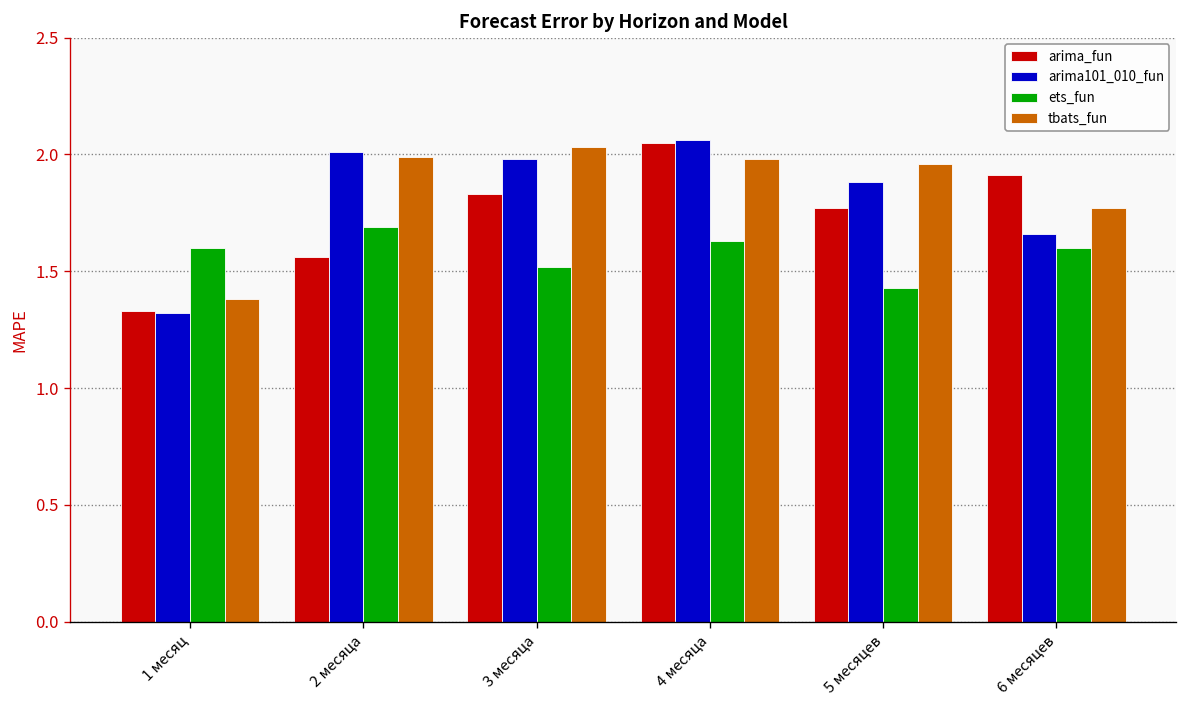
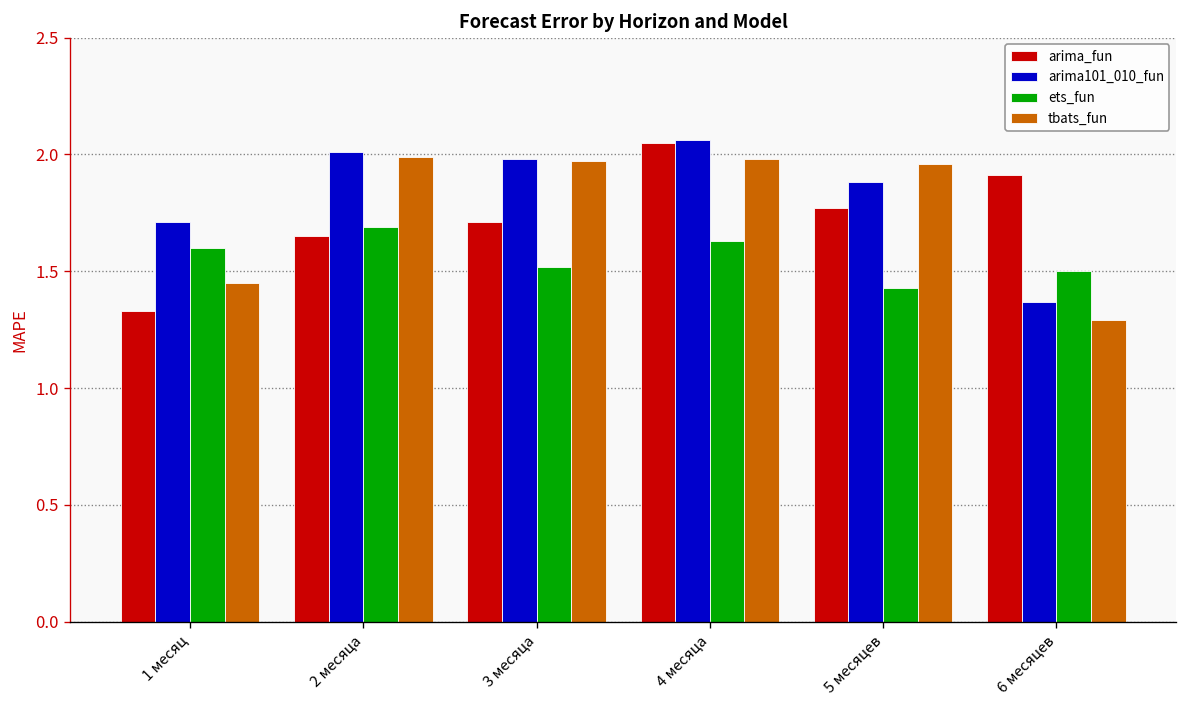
arima101_010_fun, 1 месяц: 1.32 -> 1.71
tbats_fun, 1 месяц: 1.38 -> 1.45
arima_fun, 2 месяца: 1.56 -> 1.65
arima_fun, 3 месяца: 1.83 -> 1.71
tbats_fun, 3 месяца: 2.03 -> 1.97
arima101_010_fun, 6 месяцев: 1.66 -> 1.37
ets_fun, 6 месяцев: 1.6 -> 1.5
tbats_fun, 6 месяцев: 1.77 -> 1.29
